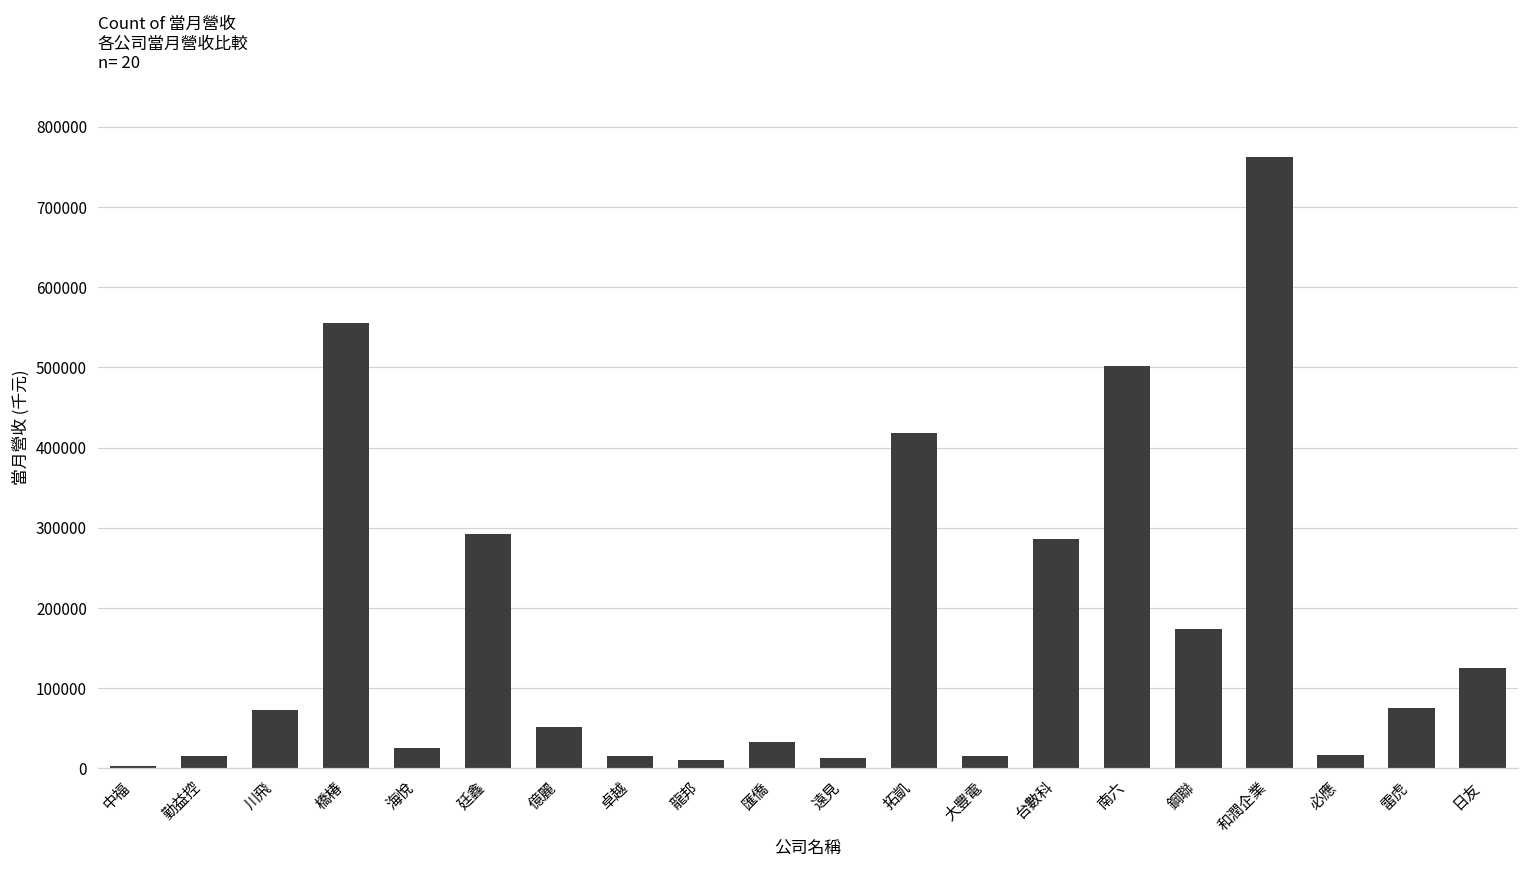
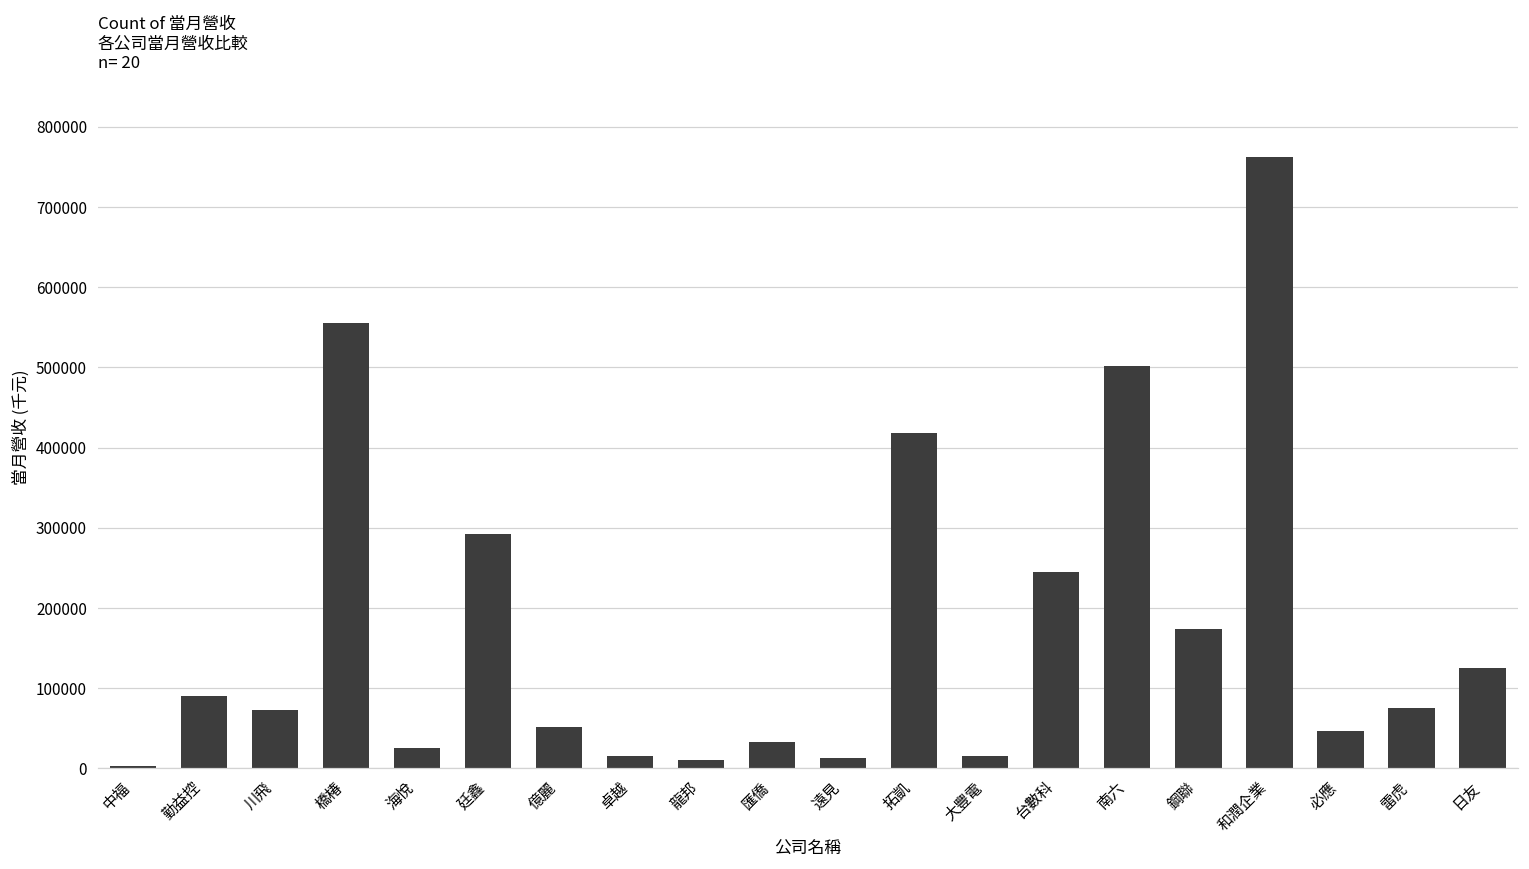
勤益控: 20000 -> 90000
台數科: 290000 -> 240000
必應: 20000 -> 50000
